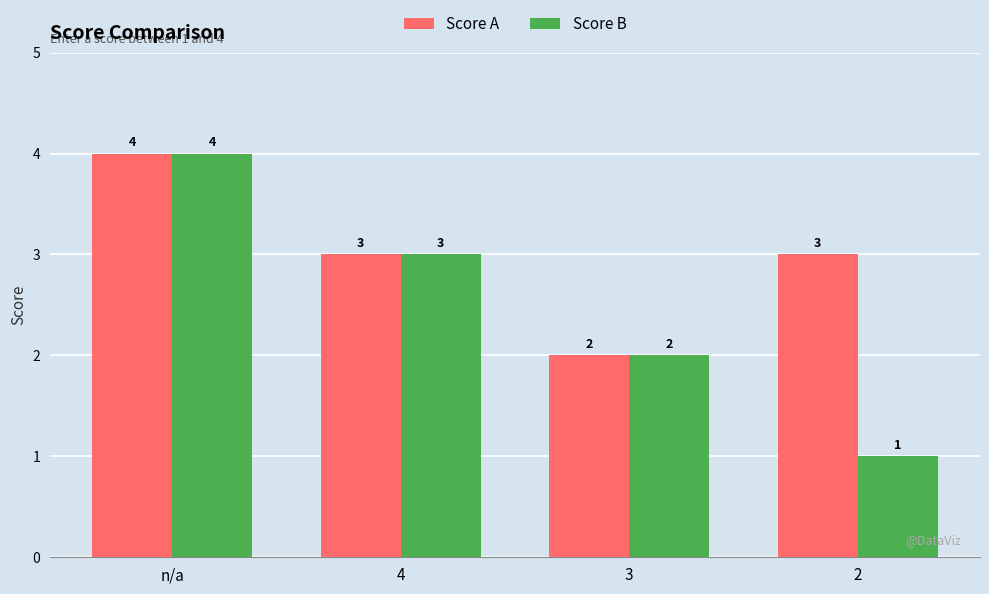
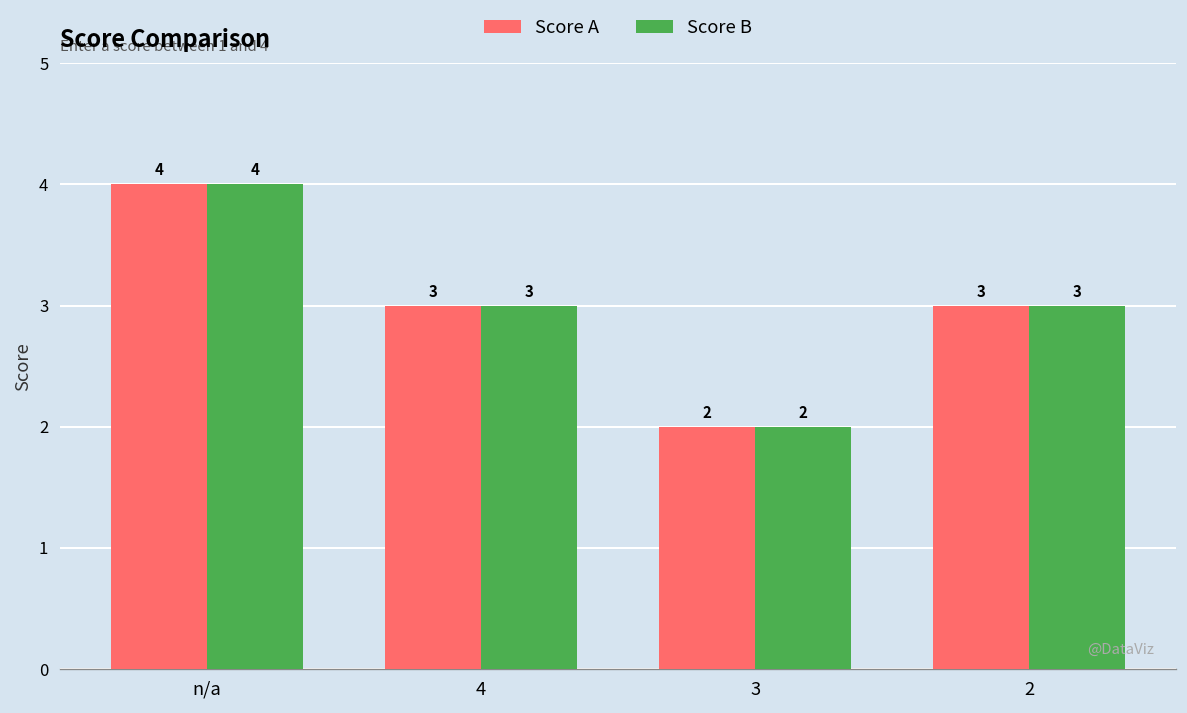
Score B, 2: 1 -> 3
